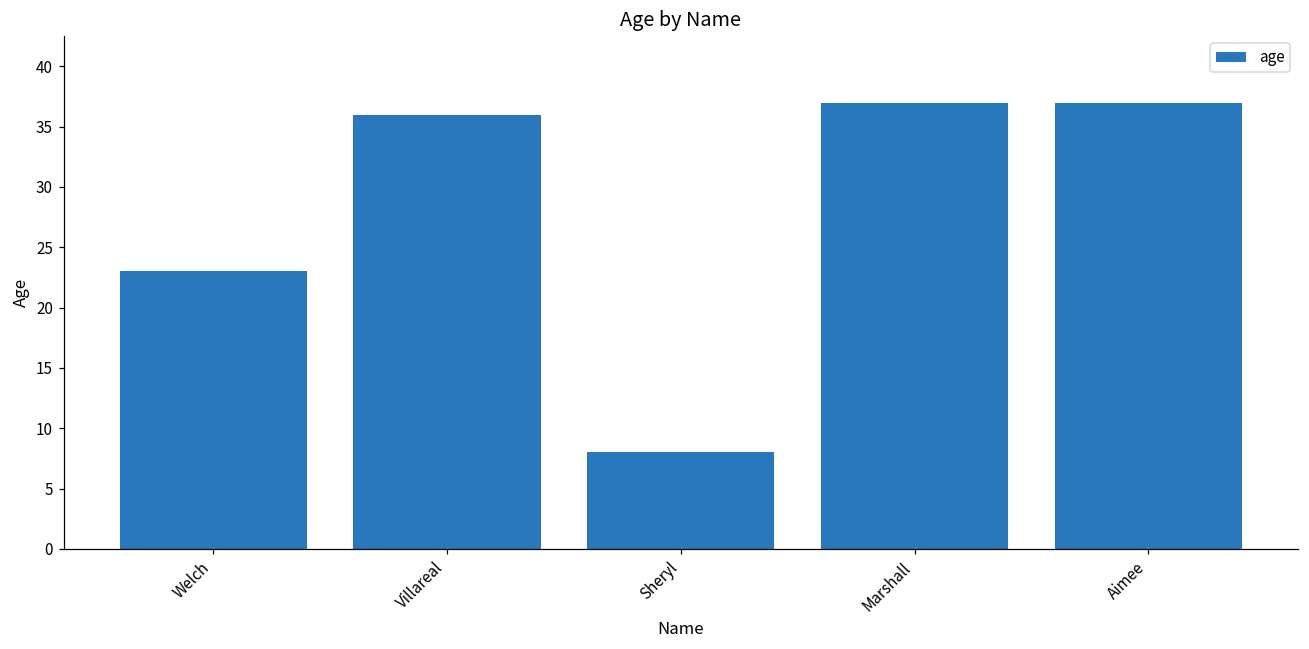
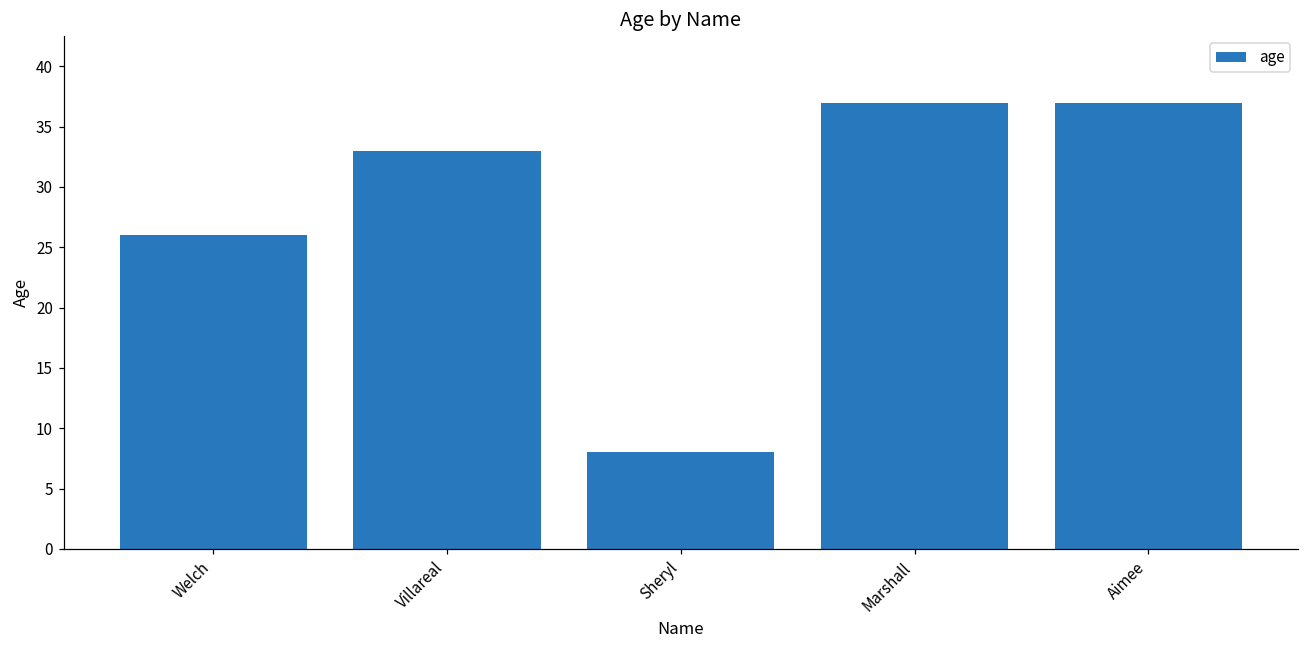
Welch: 23 -> 26
Villareal: 36 -> 33
